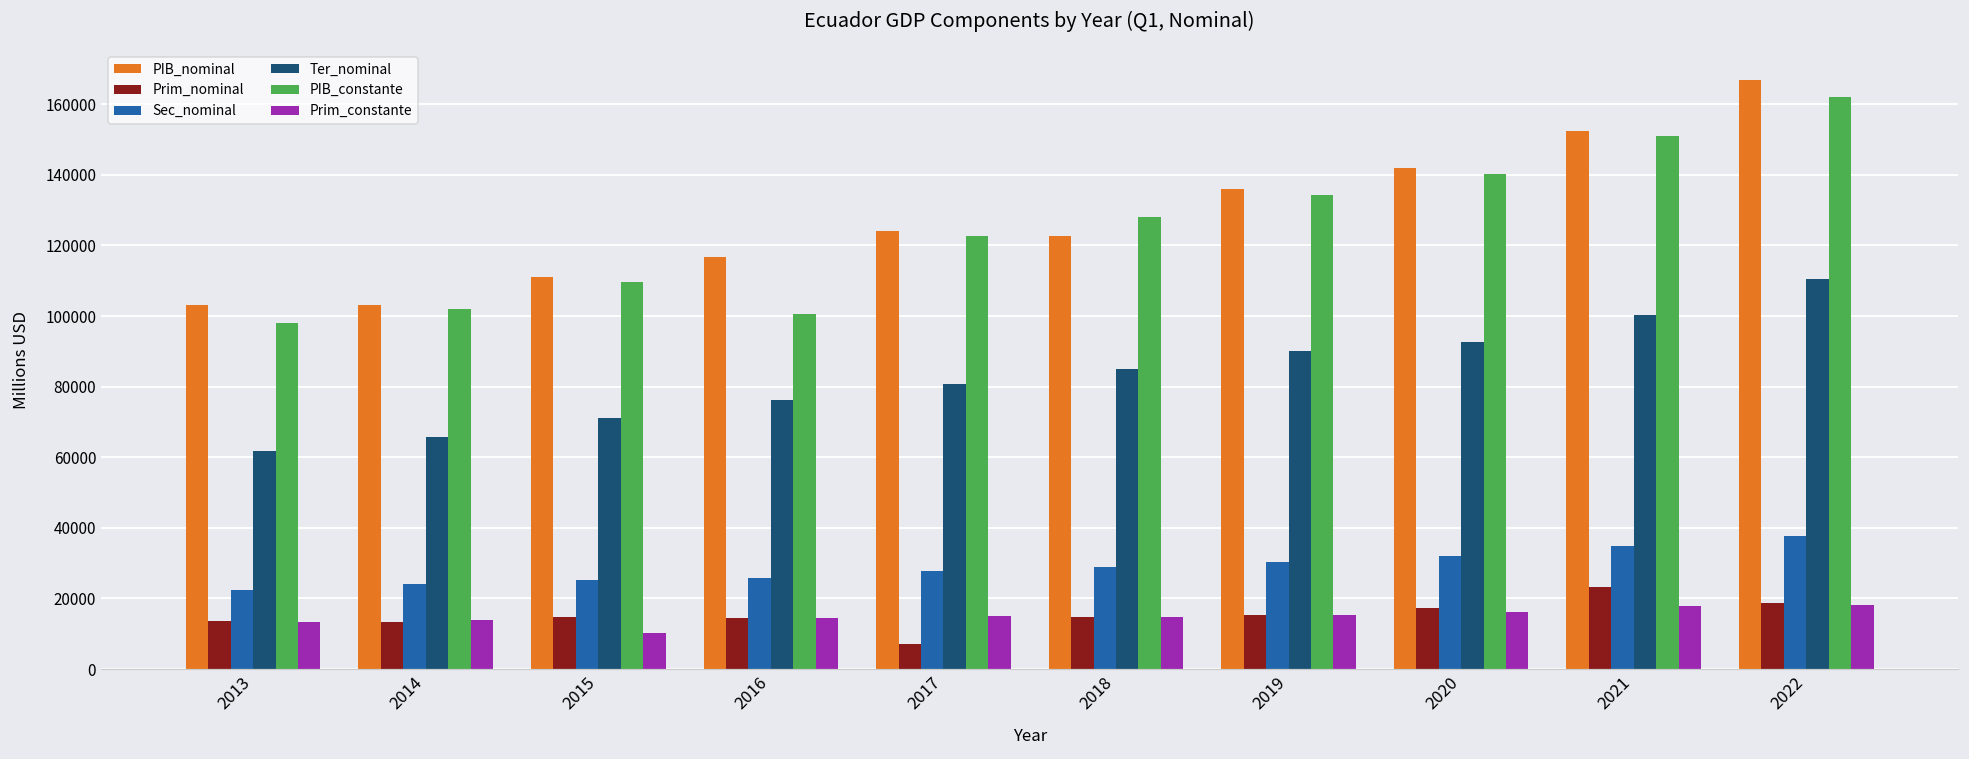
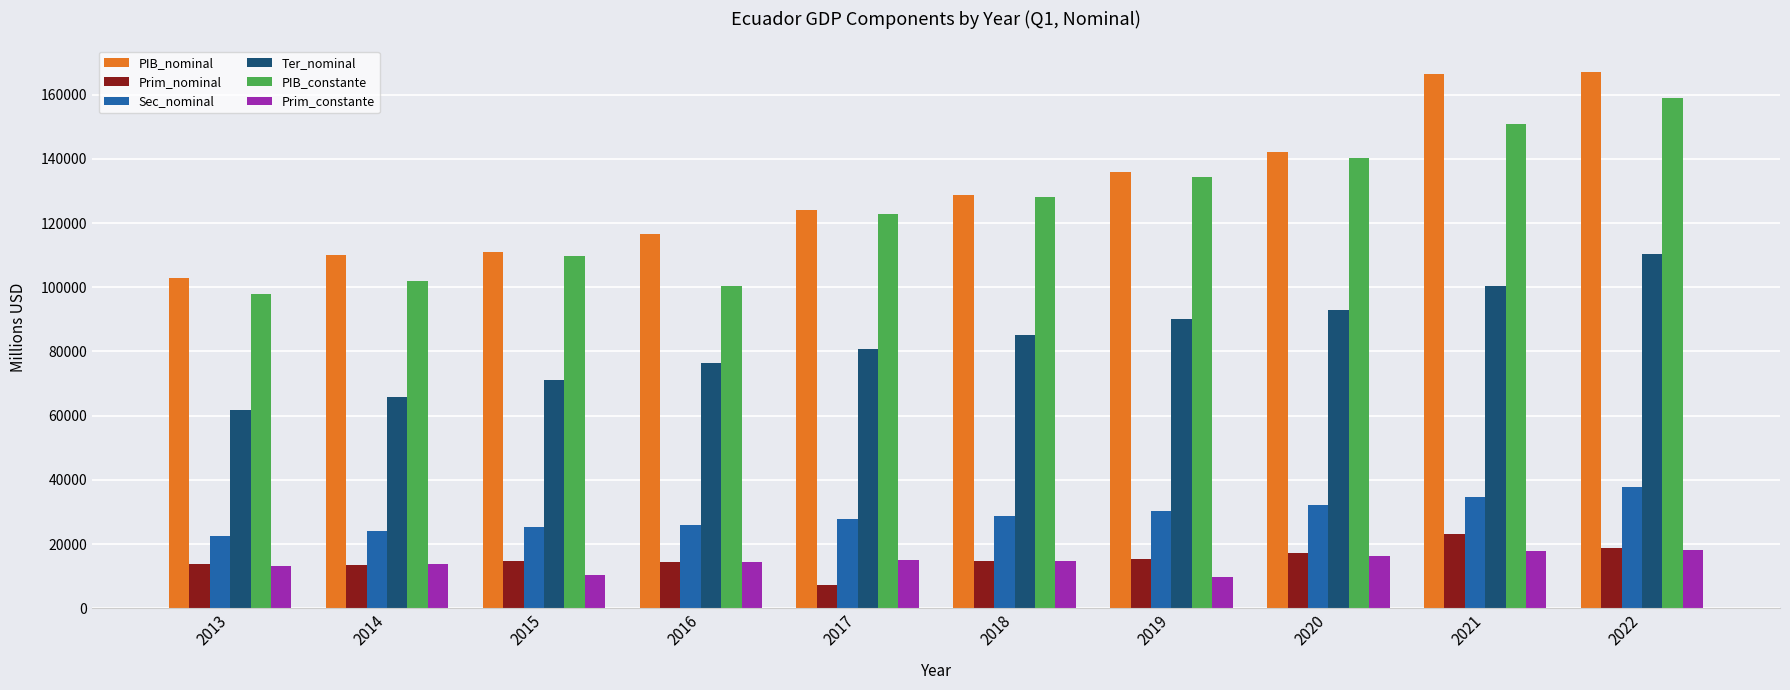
PIB_nominal, 2014: 103000 -> 110000
PIB_nominal, 2018: 123000 -> 129000
Prim_constante, 2019: 15000 -> 10000
PIB_nominal, 2021: 152000 -> 167000
PIB_constante, 2022: 162000 -> 159000
